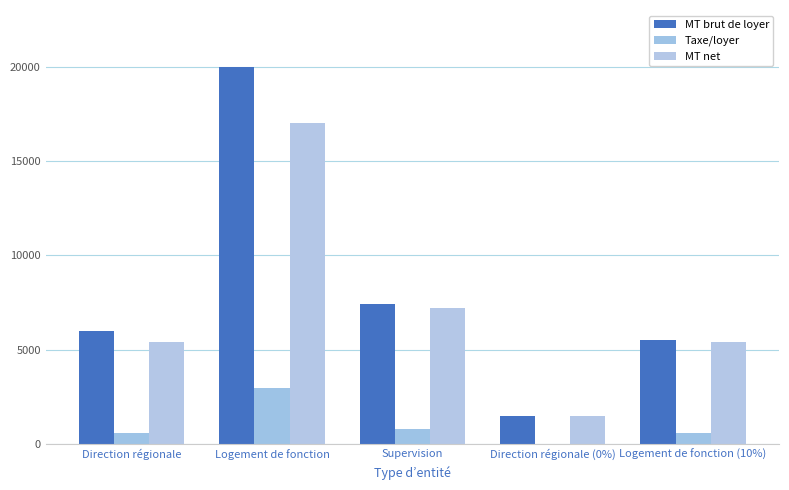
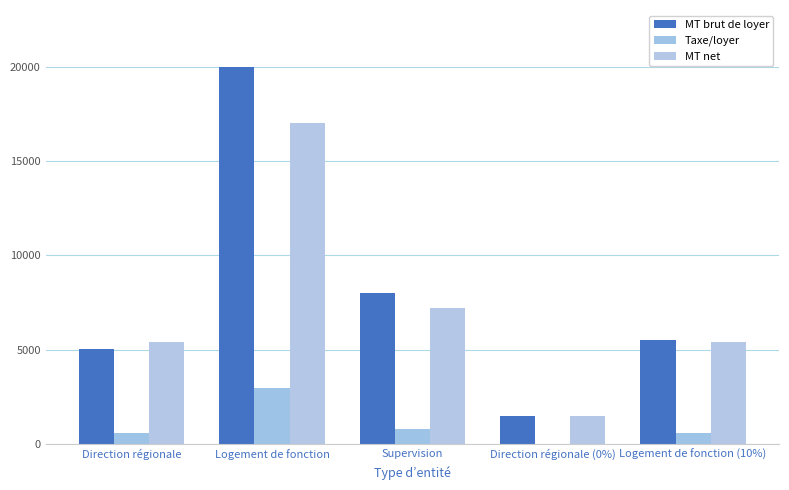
MT brut de loyer, Direction régionale: 6000 -> 5000
MT brut de loyer, Supervision: 7500 -> 8000
